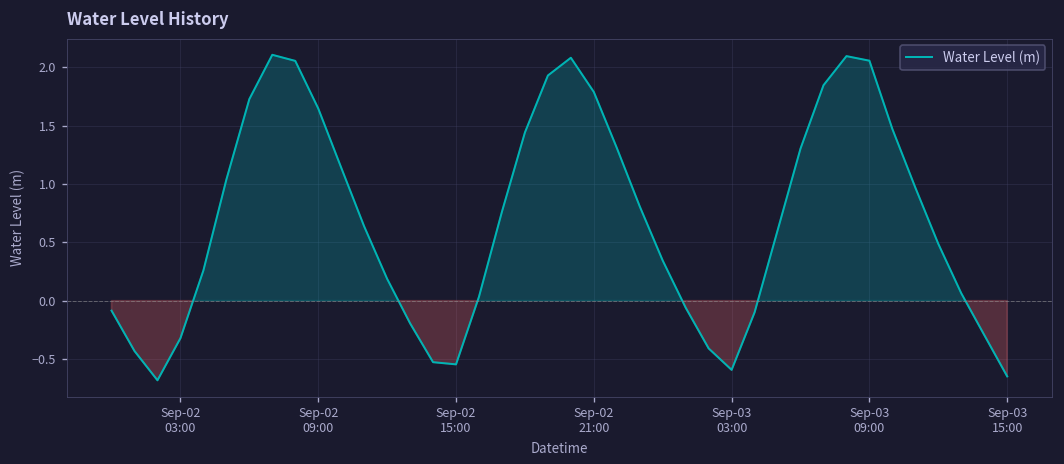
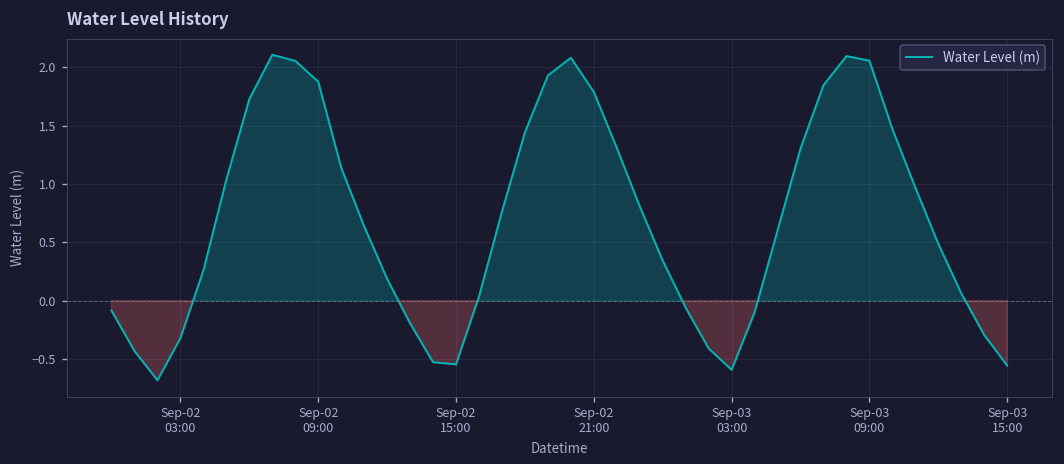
Sep-02 09:00: 1.6 -> 1.9
Sep-03 15:00: -0.65 -> -0.56
